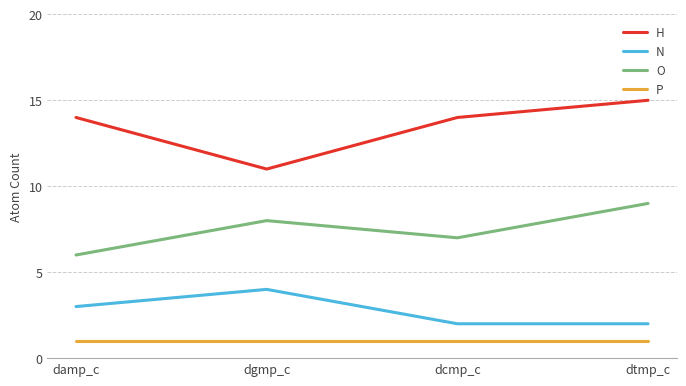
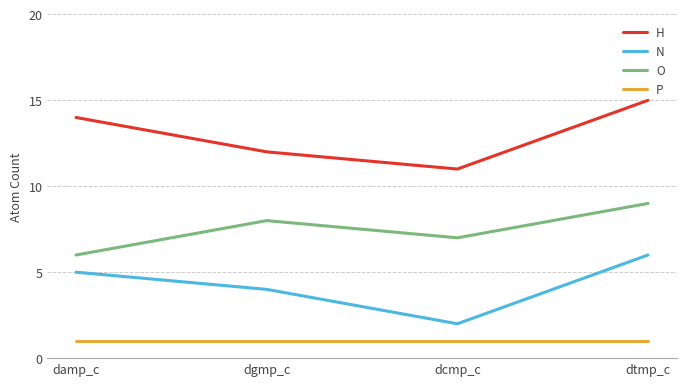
N, damp_c: 3 -> 5
H, dgmp_c: 11 -> 12
H, dcmp_c: 14 -> 11
N, dtmp_c: 2 -> 6
